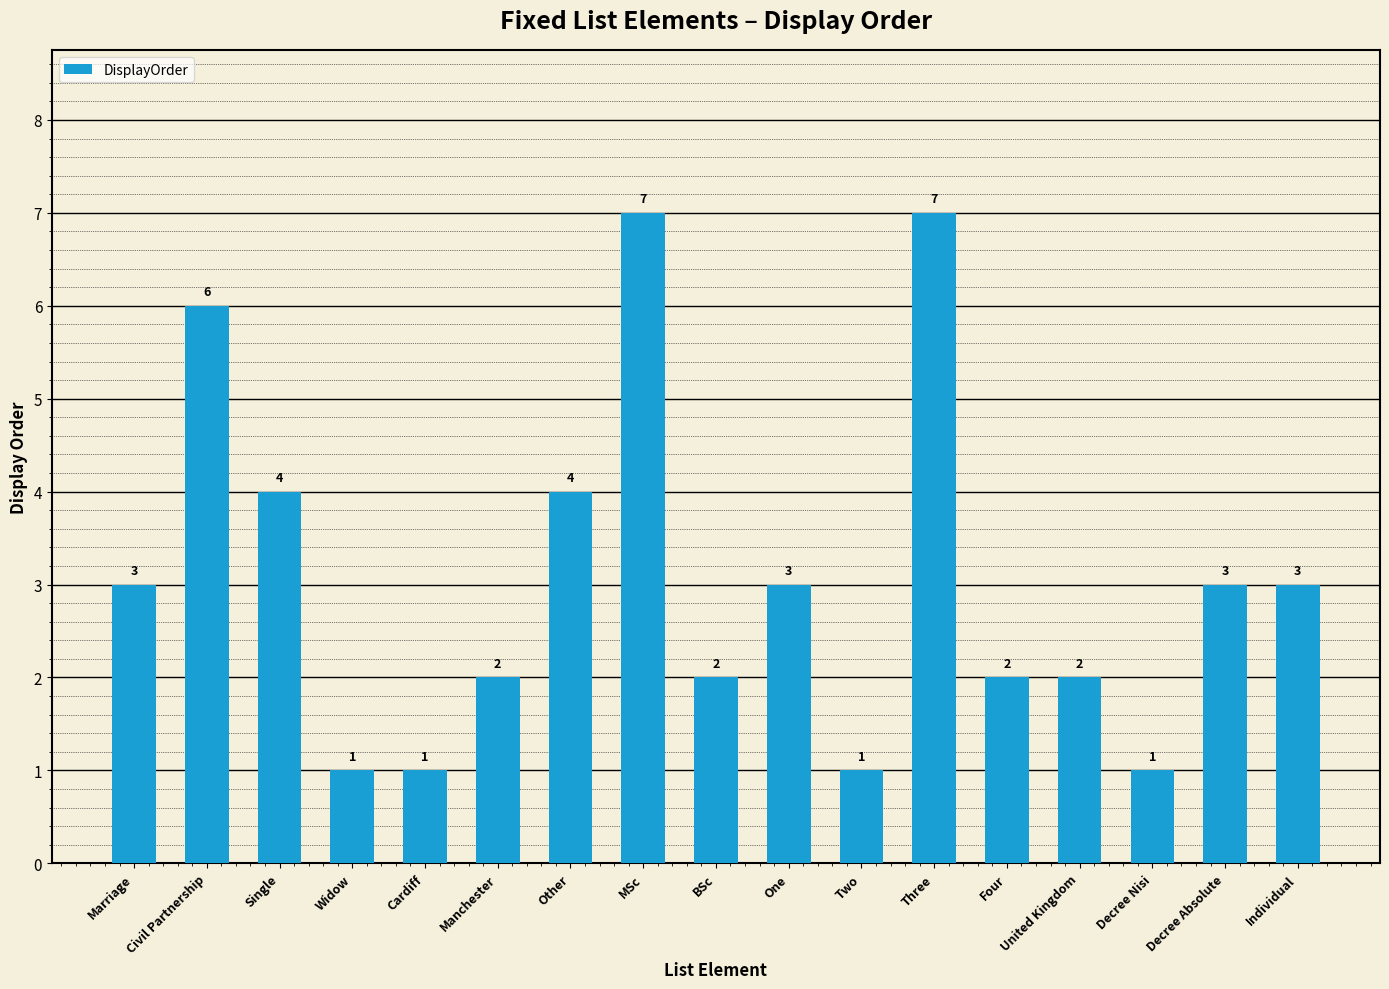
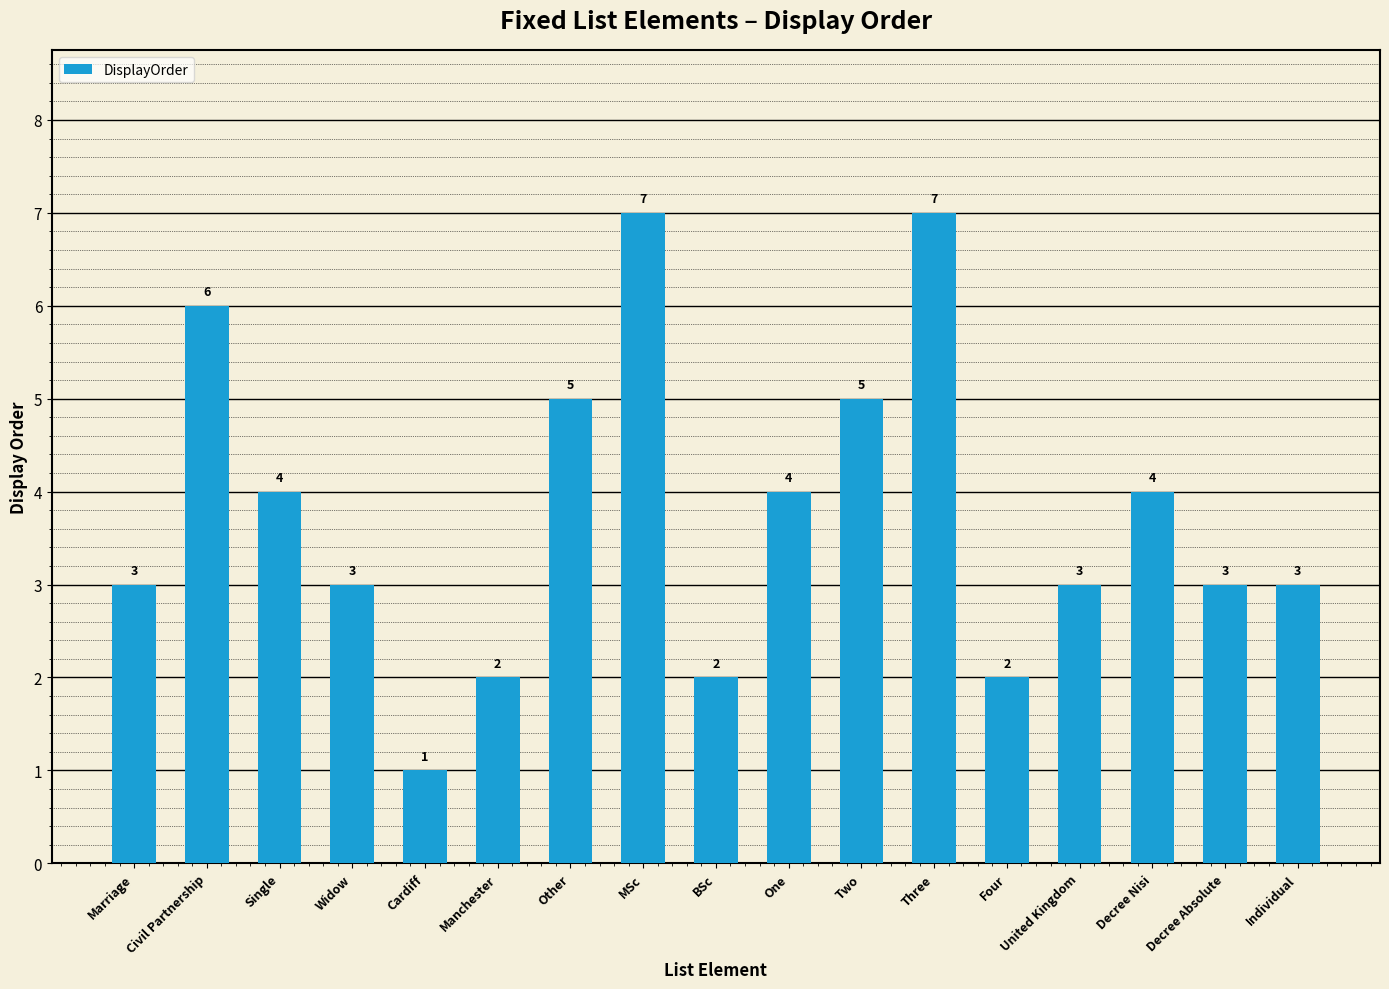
Widow: 1 -> 3
Other: 4 -> 5
One: 3 -> 4
Two: 1 -> 5
United Kingdom: 2 -> 3
Decree Nisi: 1 -> 4
